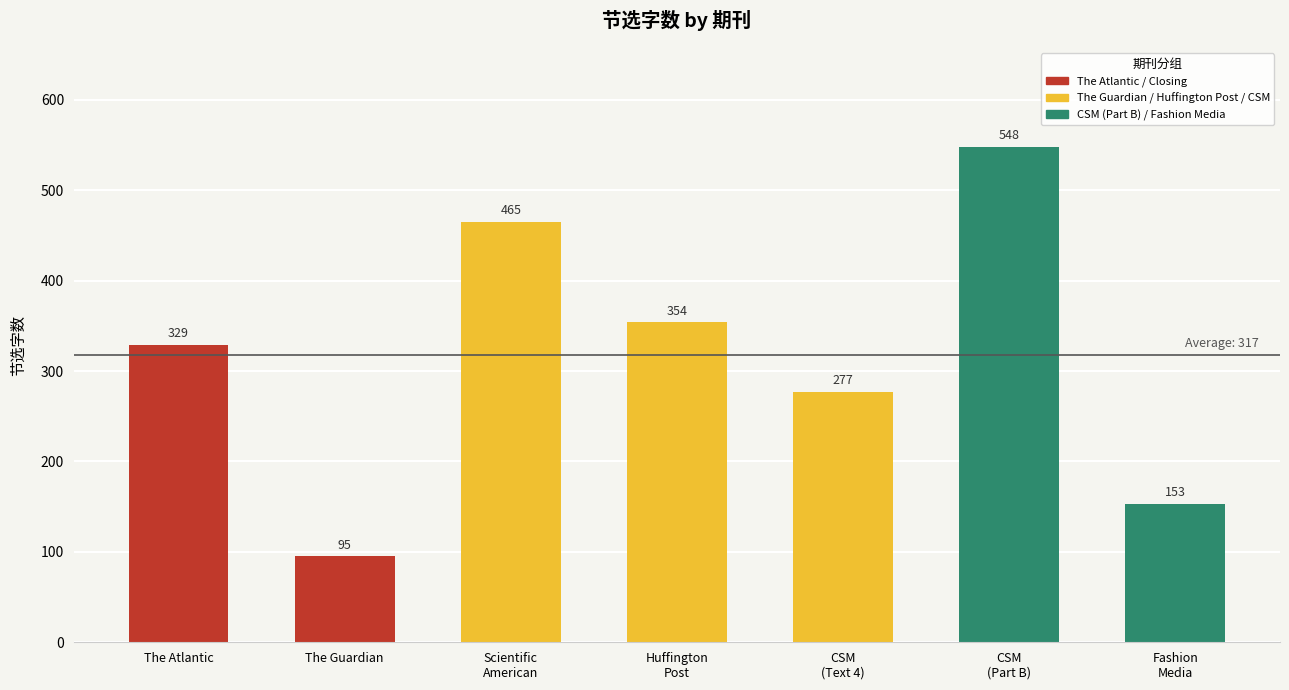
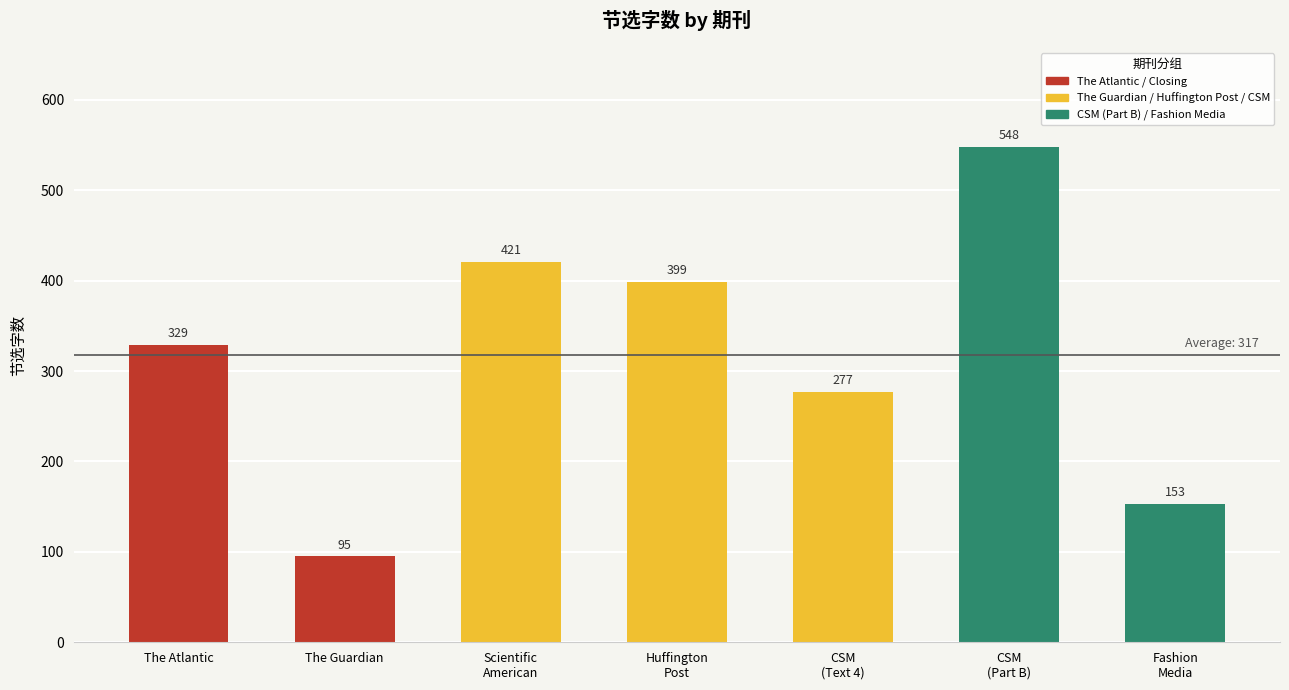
Scientific American: 465 -> 421
Huffington Post: 354 -> 399
